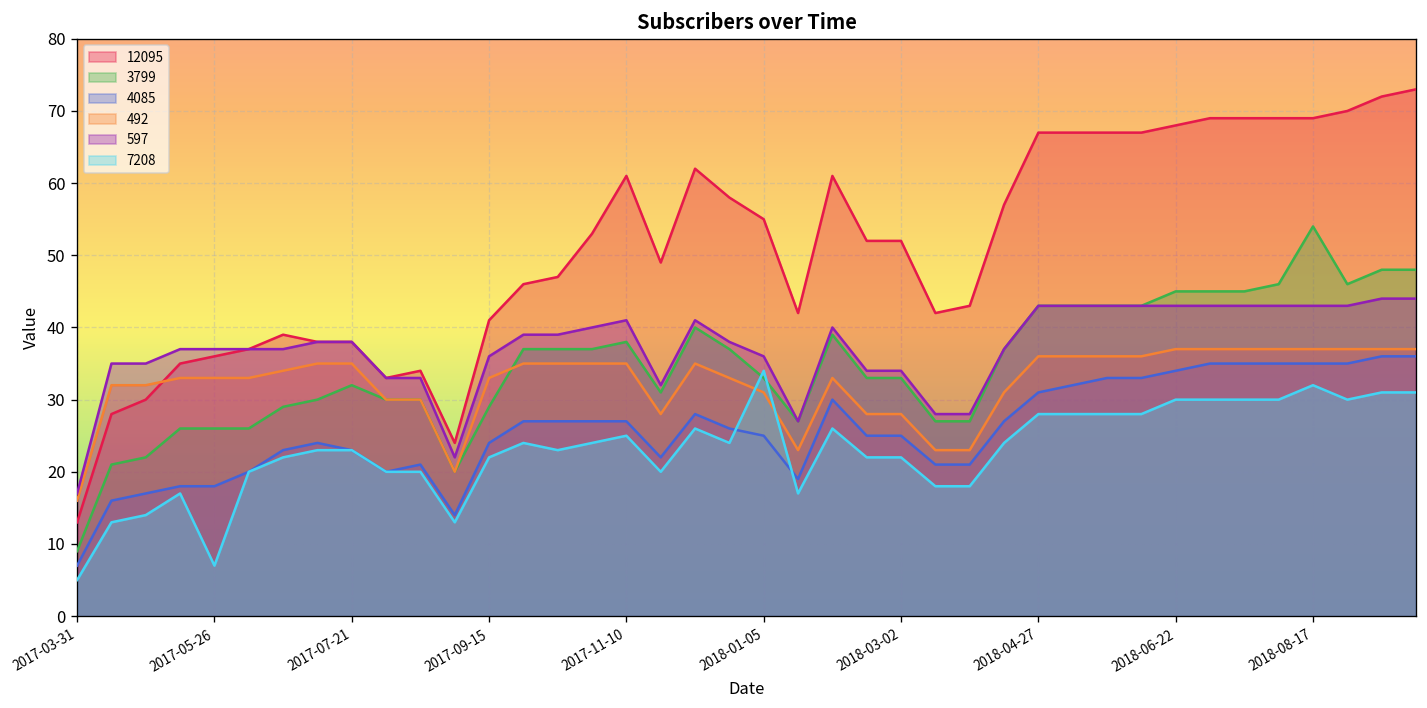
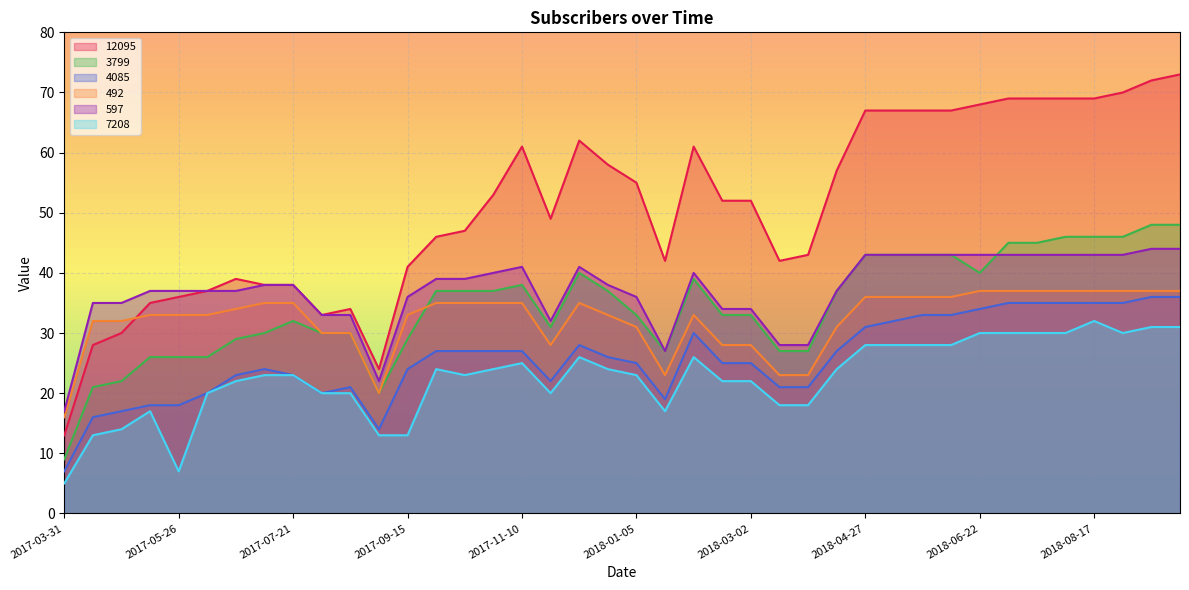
7208, 2017-09-15: 22 -> 13
7208, 2018-01-05: 34 -> 23
3799, 2018-06-22: 45 -> 40
3799, 2018-08-17: 54 -> 46
